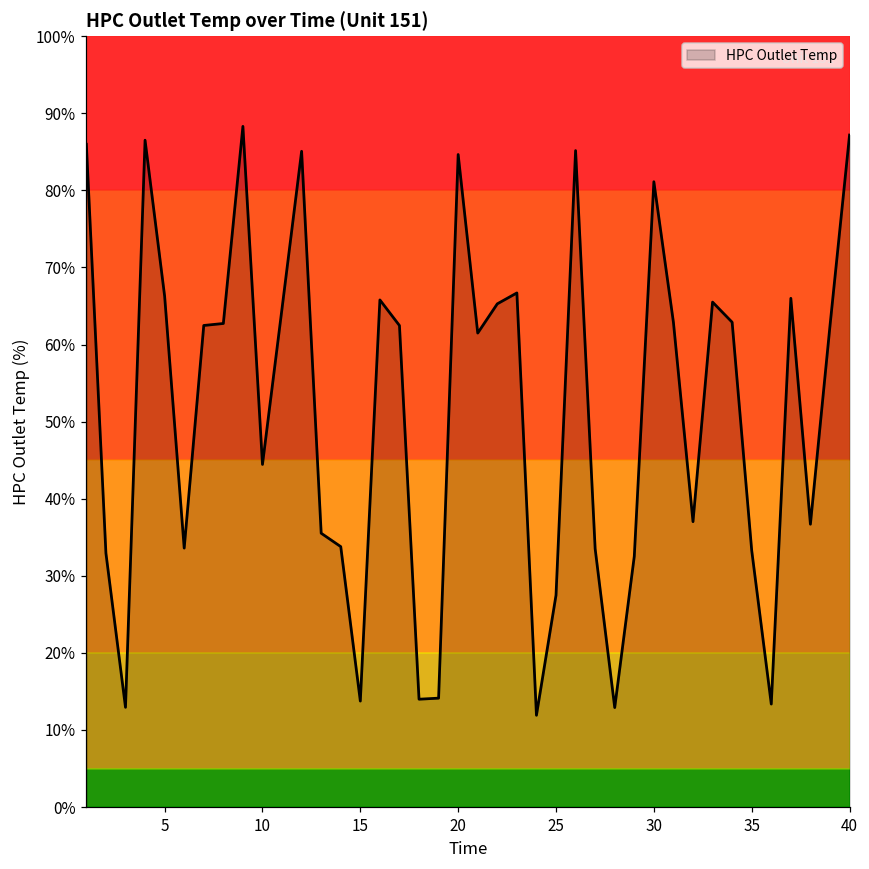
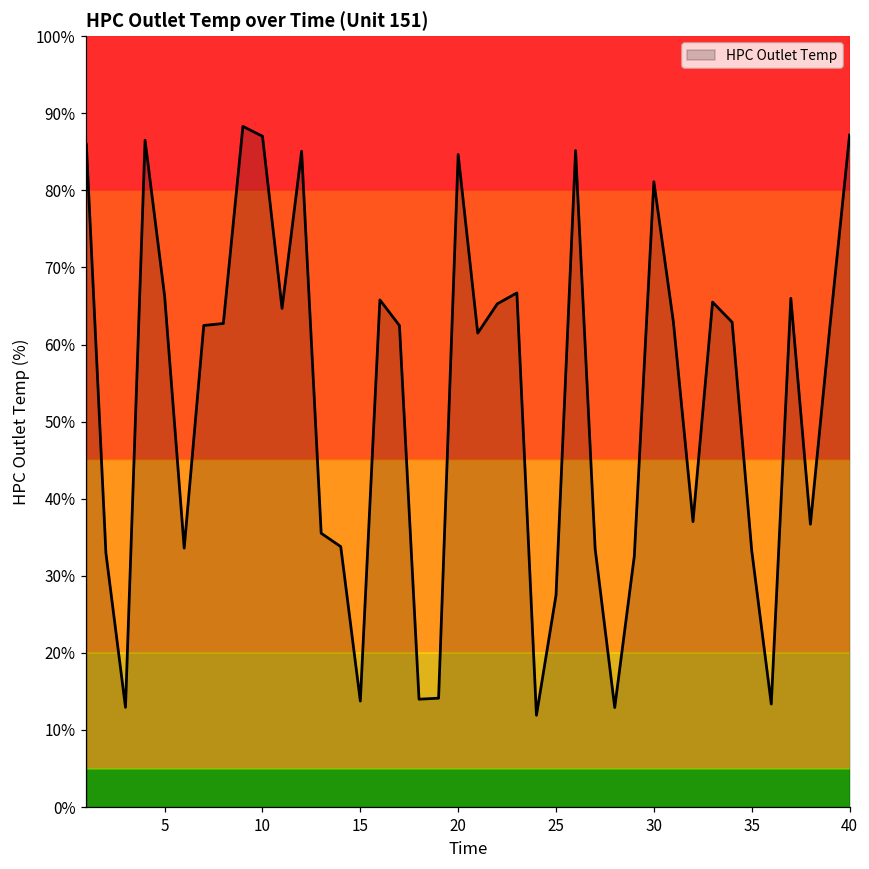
10: 44% -> 87%
